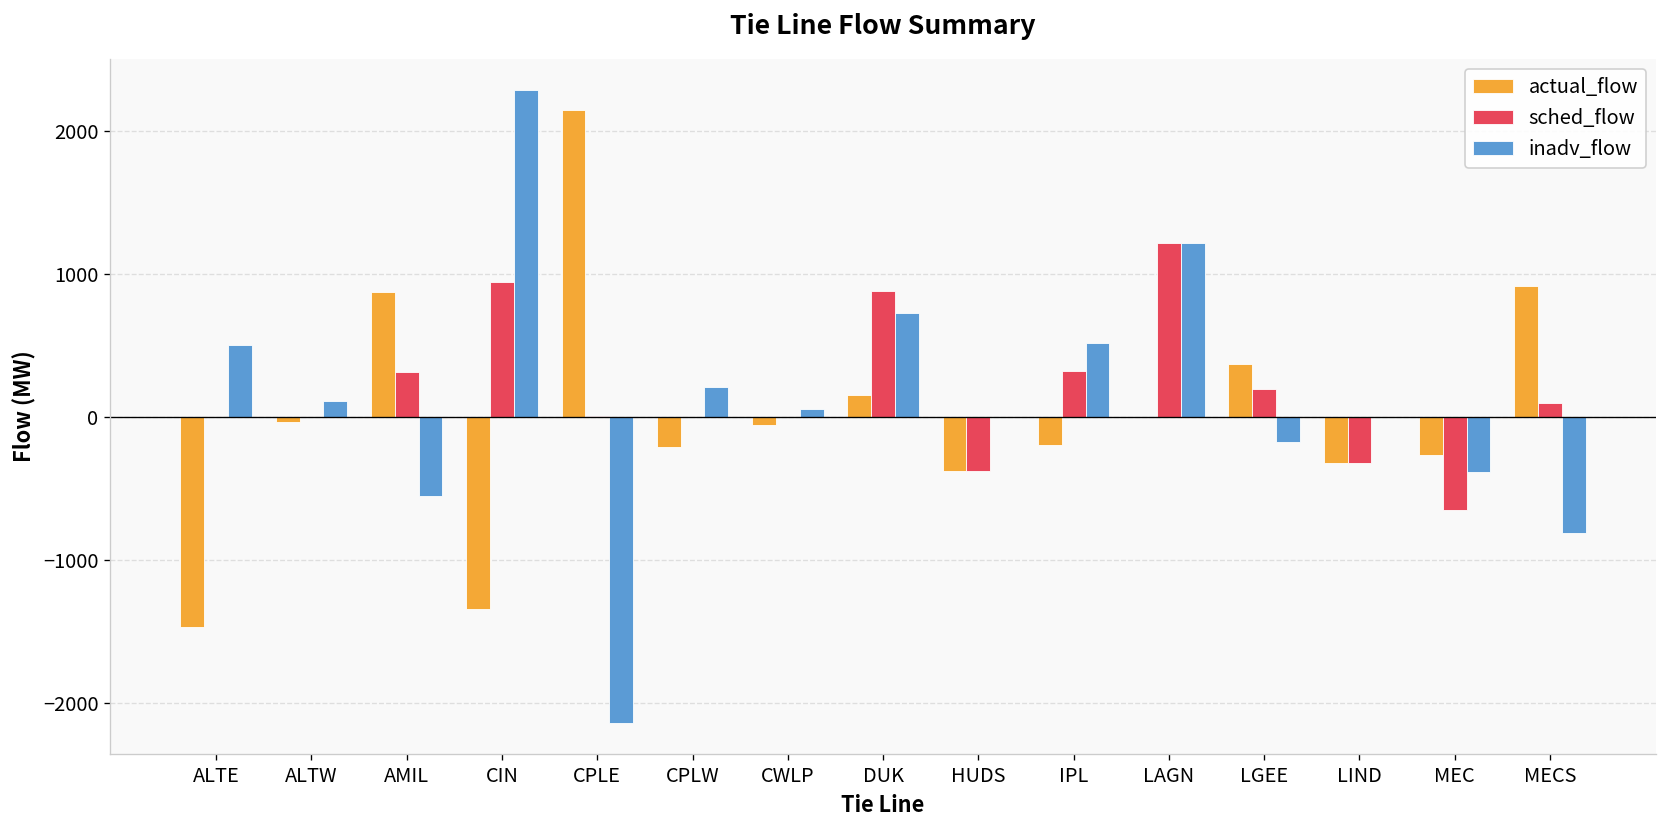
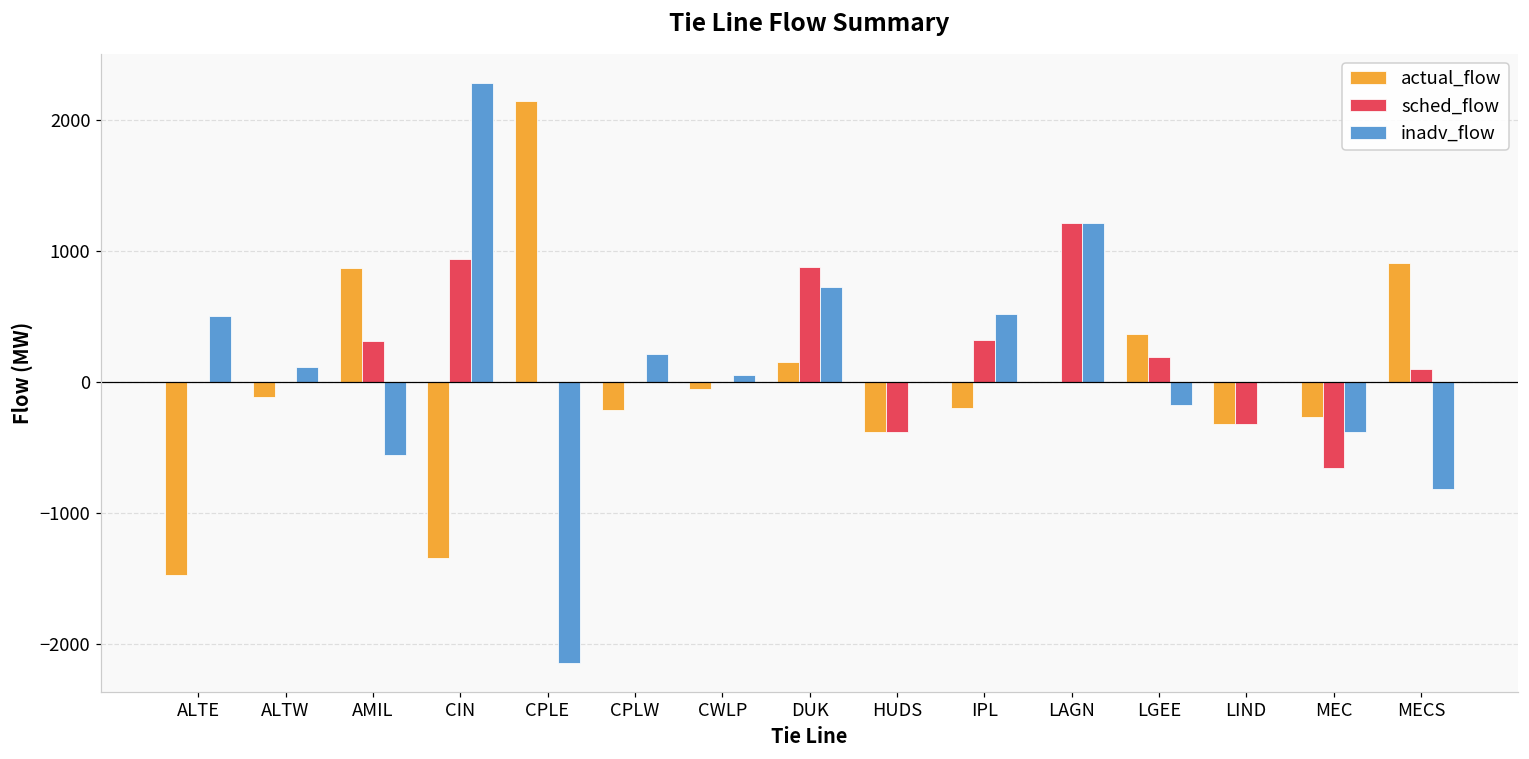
actual_flow, ALTW: -40 -> -110
